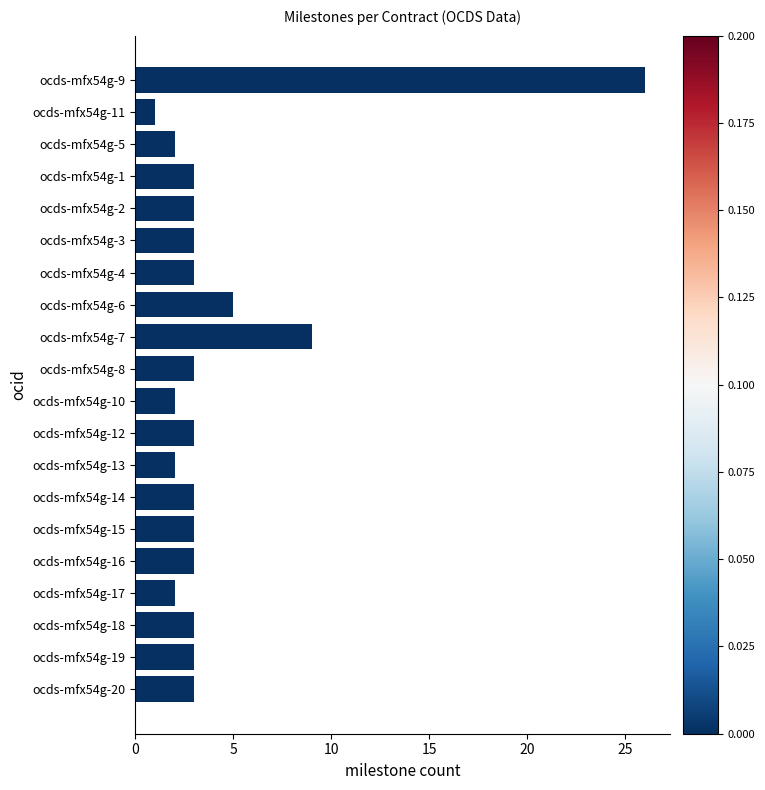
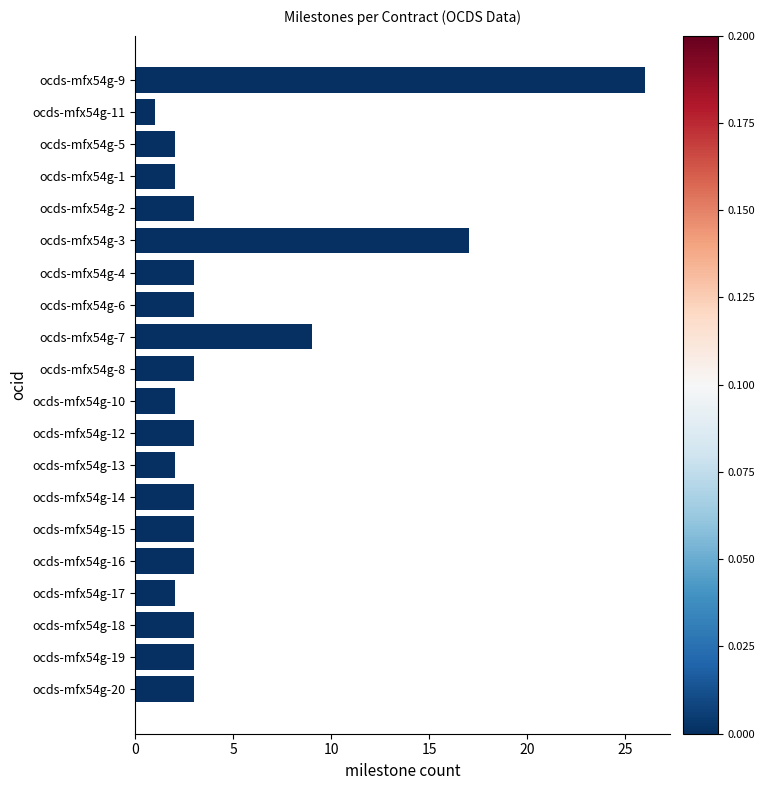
ocds-mfx54g-1: 3 -> 2
ocds-mfx54g-3: 3 -> 17
ocds-mfx54g-6: 5 -> 3
